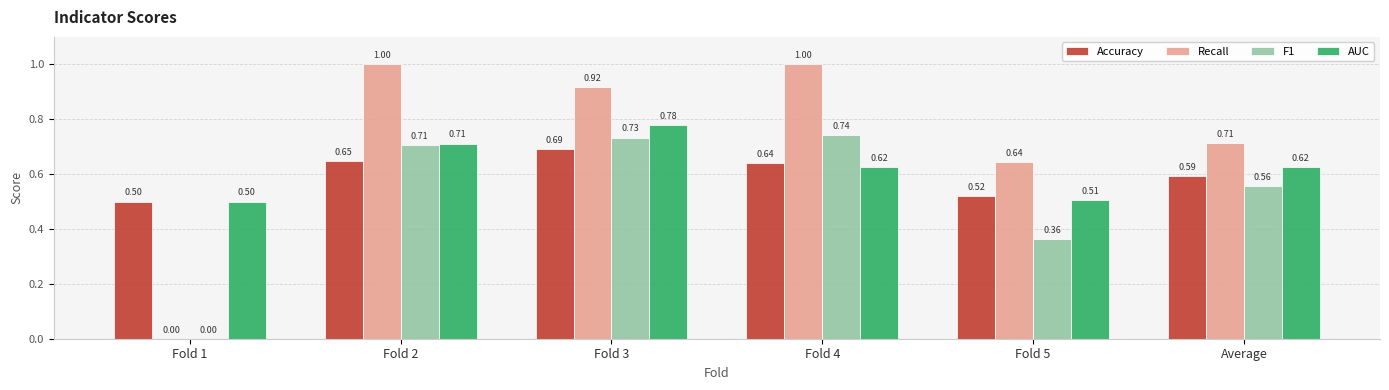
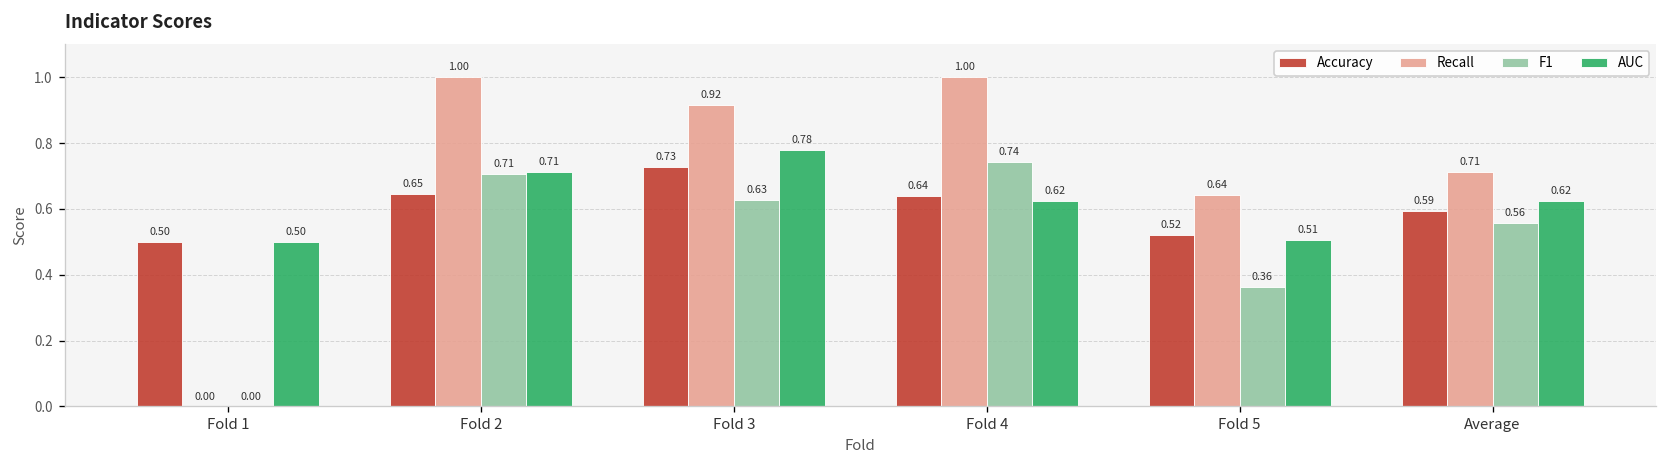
Accuracy, Fold 3: 0.69 -> 0.73
F1, Fold 3: 0.73 -> 0.63
